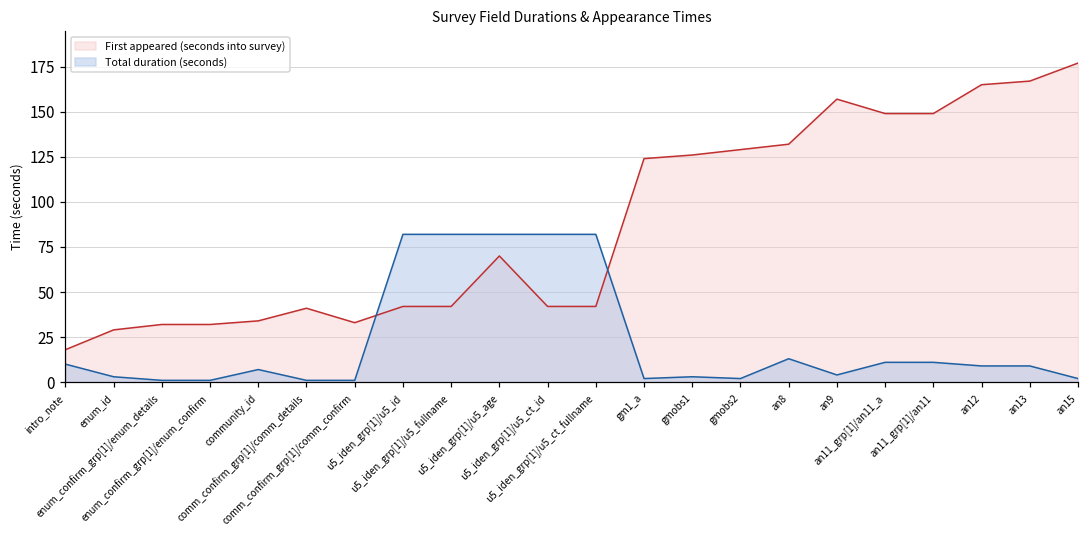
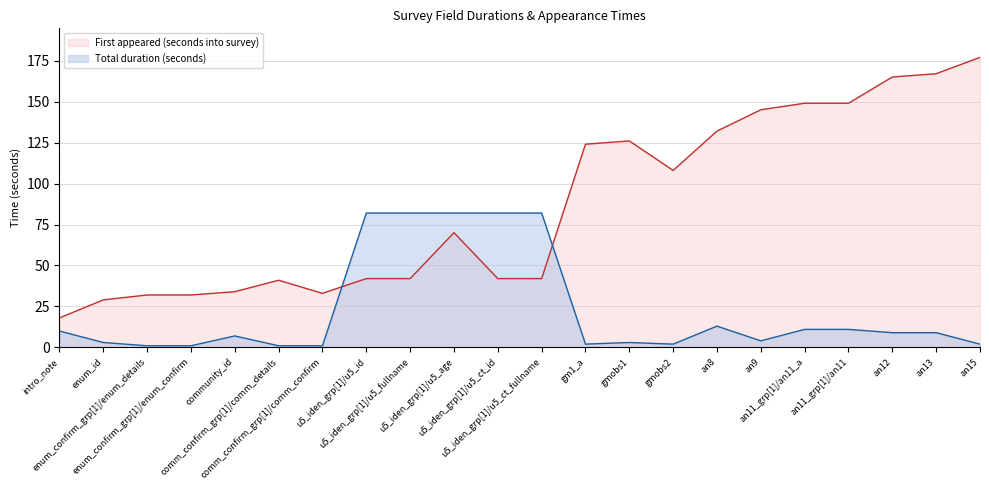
First appeared (seconds into survey), gmobs2: 129 -> 108
First appeared (seconds into survey), an9: 157 -> 145
